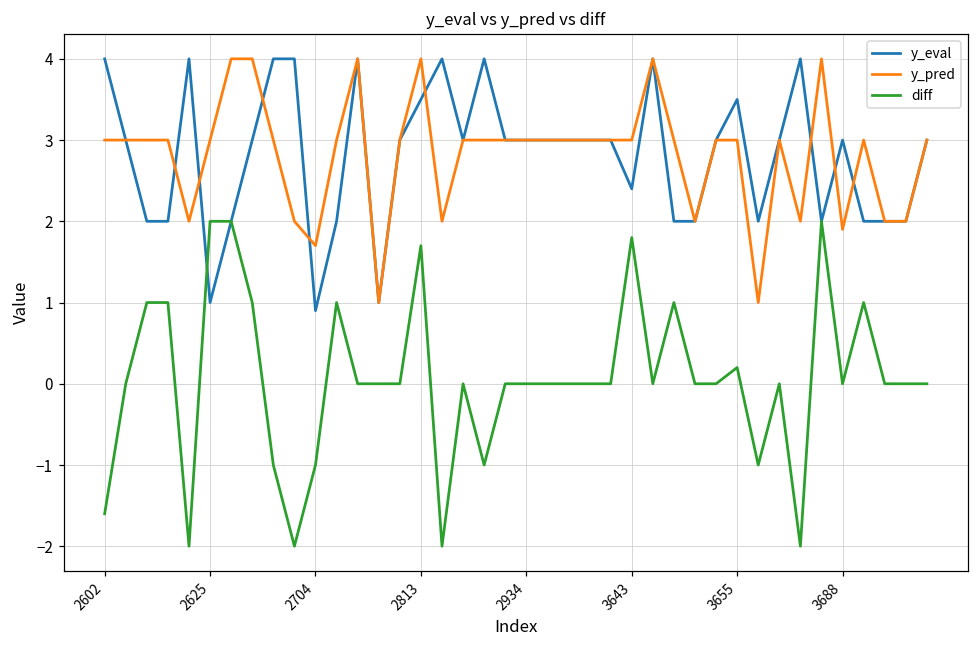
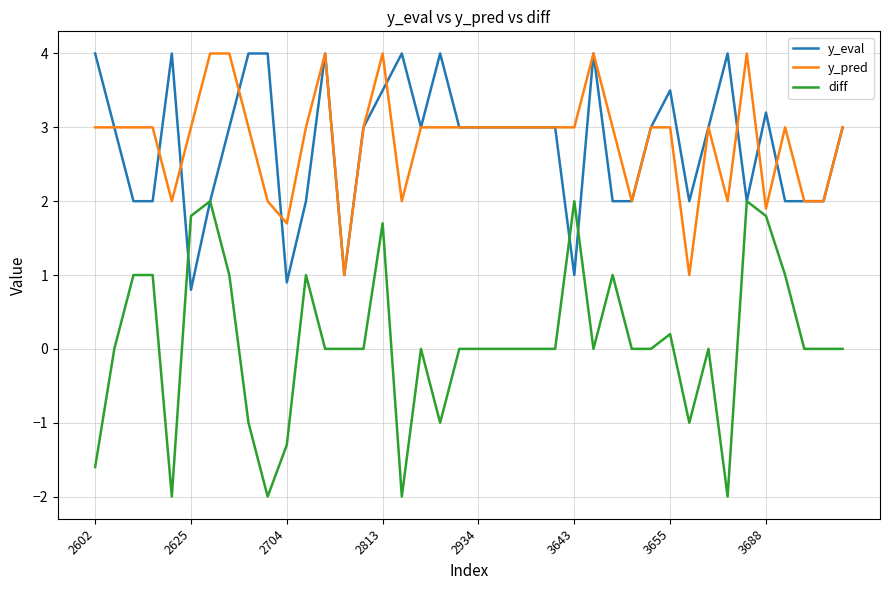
y_eval, 2625: 1.0 -> 0.8
diff, 2625: 2.0 -> 1.8
diff, 2704: -1.0 -> -1.3
y_eval, 3643: 2.4 -> 1.0
diff, 3643: 1.8 -> 2.0
y_eval, 3688: 3.0 -> 3.2
diff, 3688: 0.0 -> 1.8
